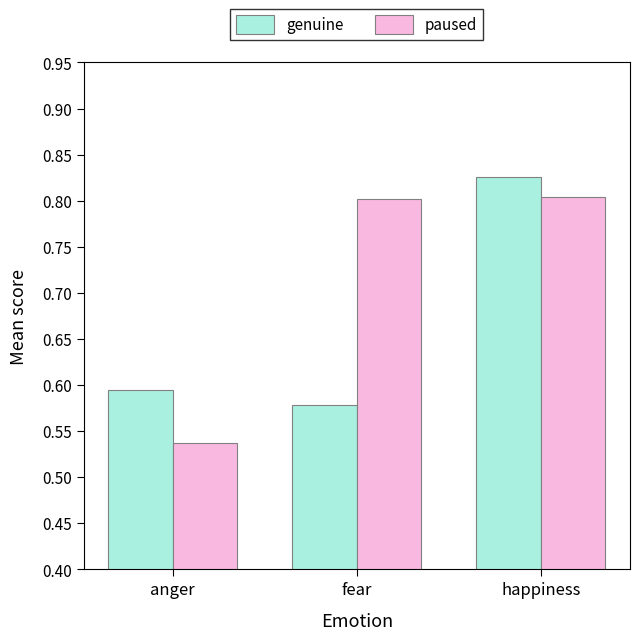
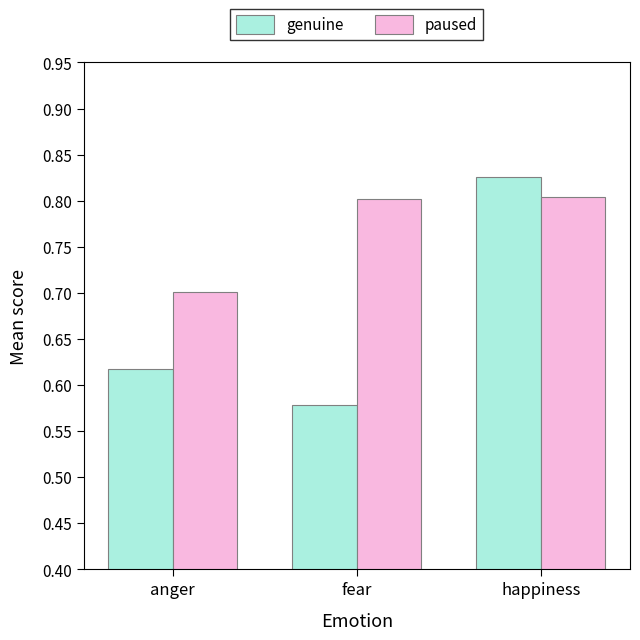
genuine, anger: 0.59 -> 0.62
paused, anger: 0.54 -> 0.70
